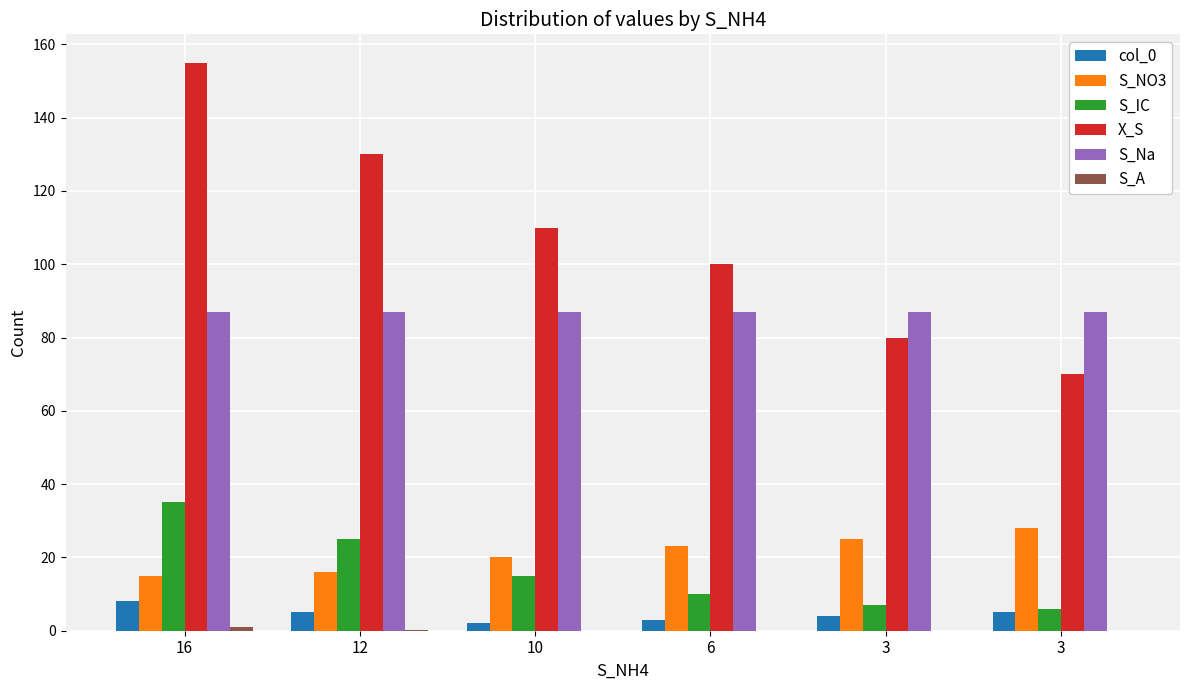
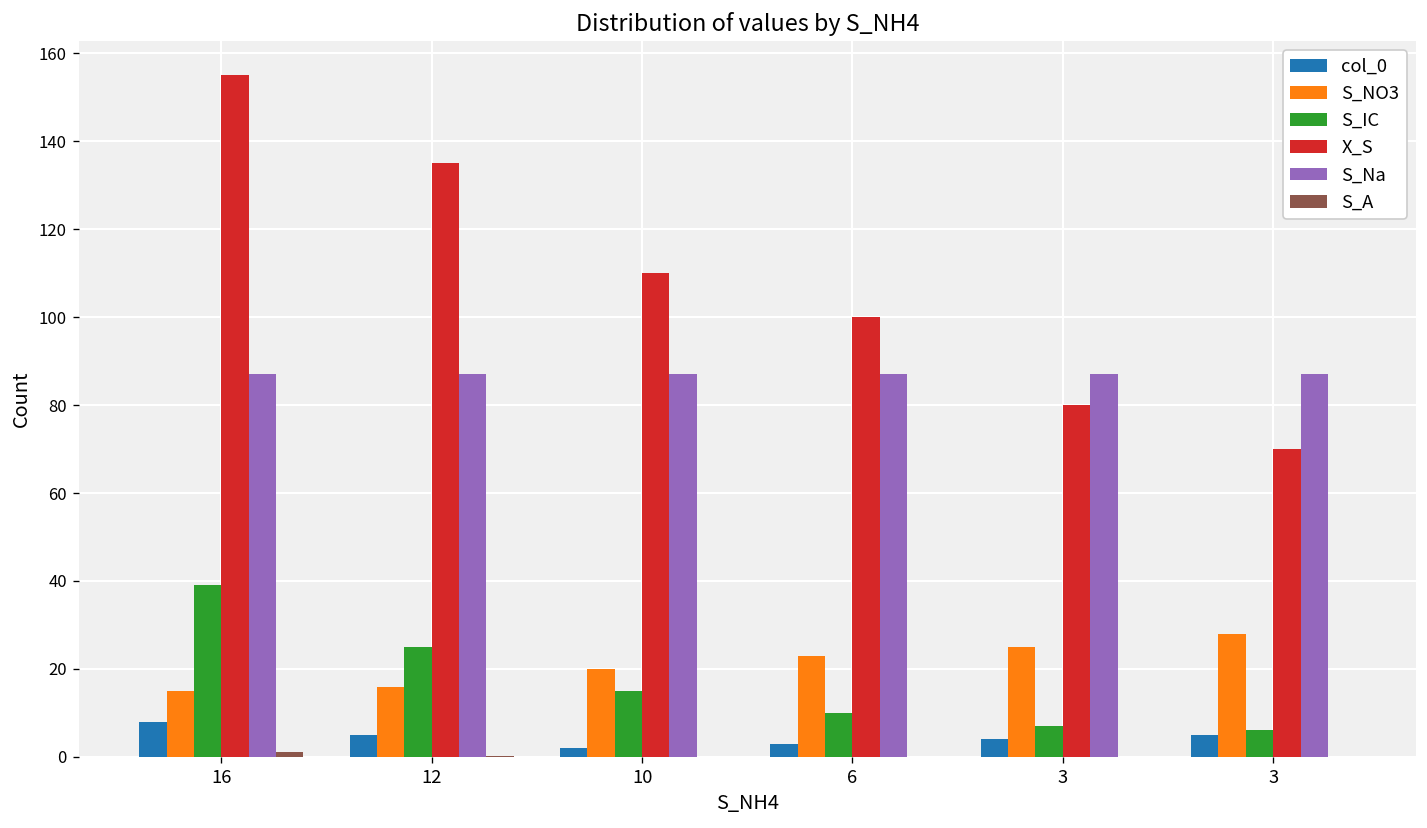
S_IC, 16: 35 -> 39
X_S, 12: 130 -> 135
